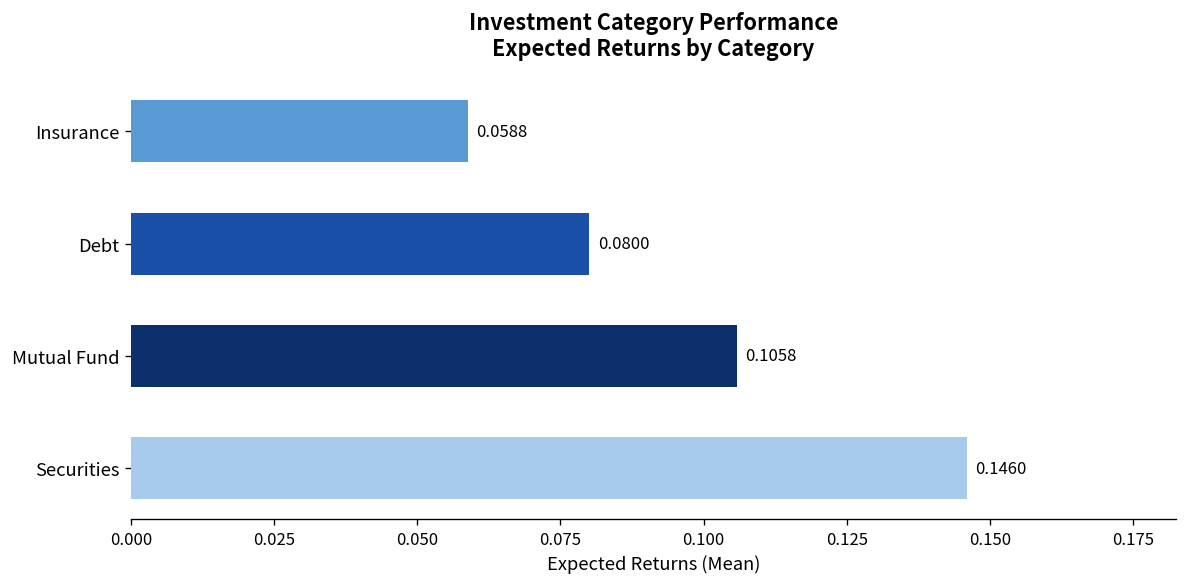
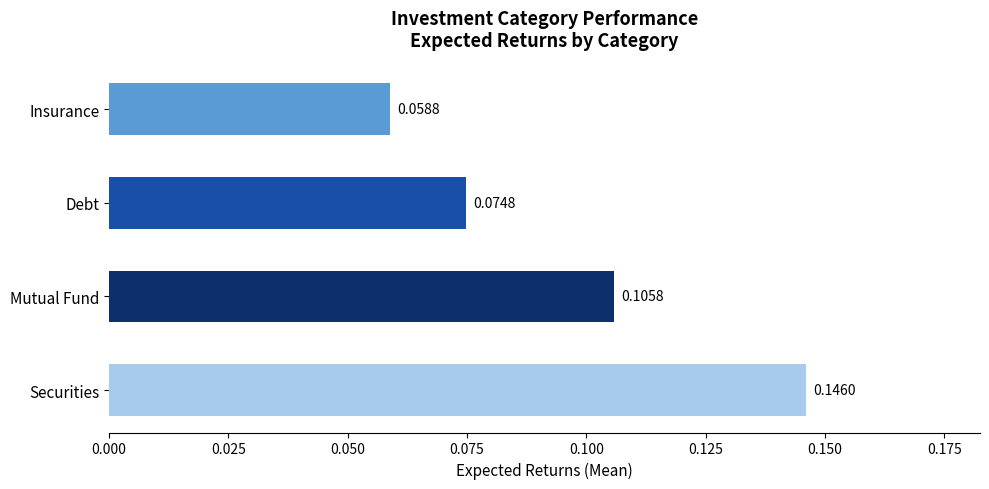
Debt: 0.0800 -> 0.0748
